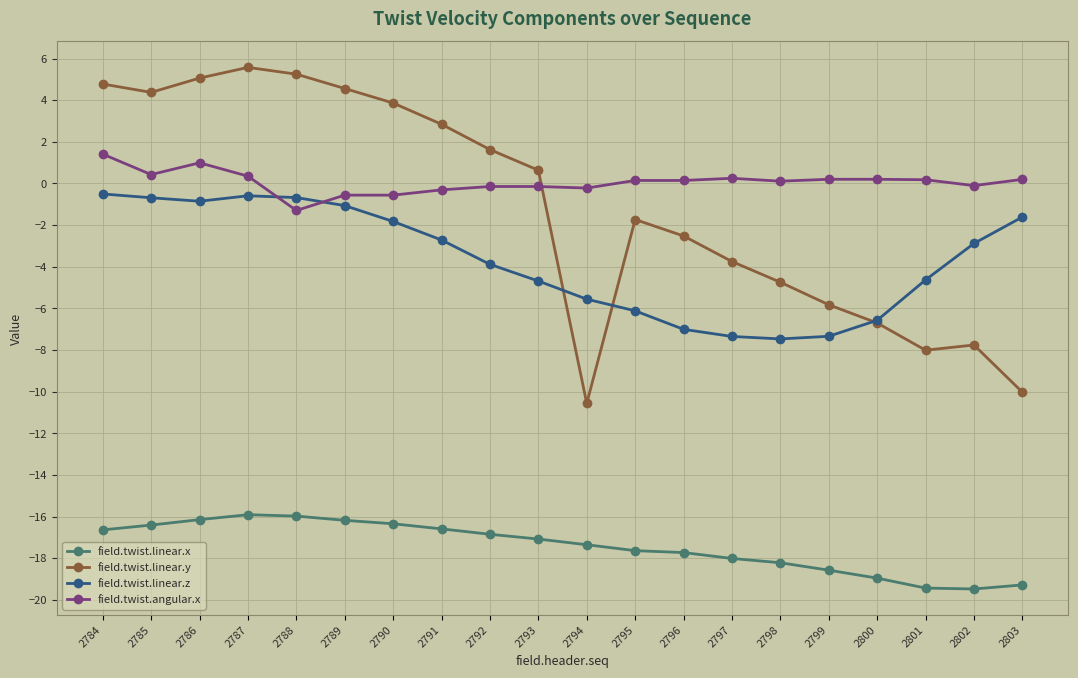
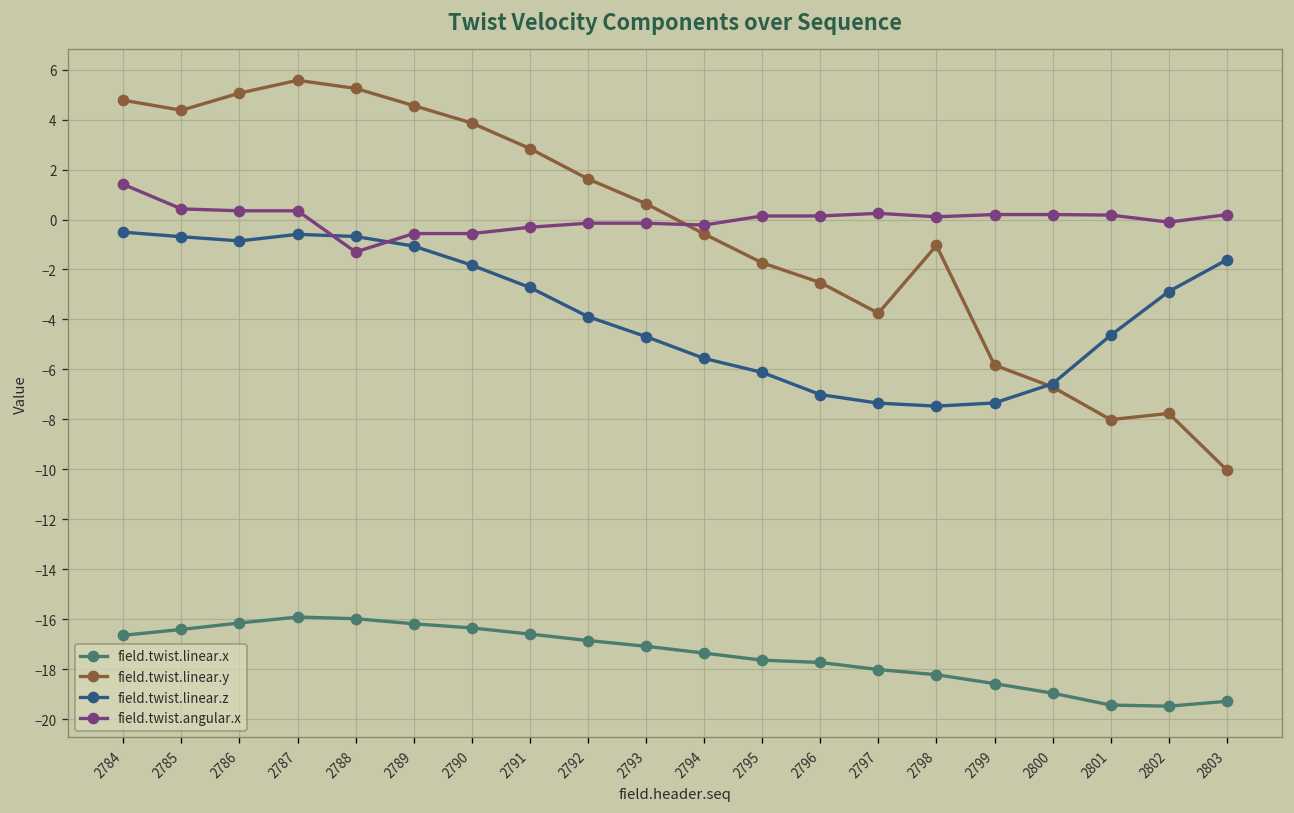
field.twist.angular.x, 2786: 1.0 -> 0.3
field.twist.linear.y, 2794: -10.6 -> -0.6
field.twist.linear.y, 2798: -4.7 -> -1.0
